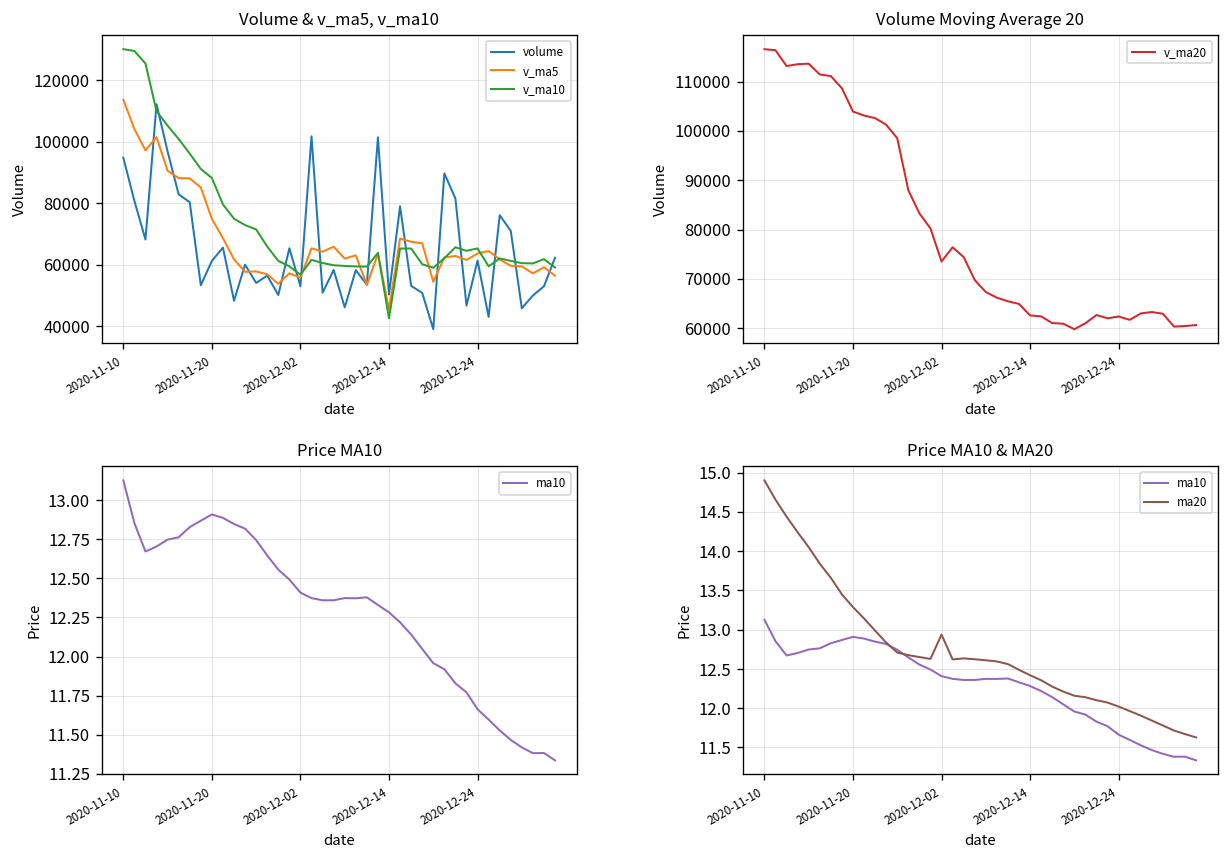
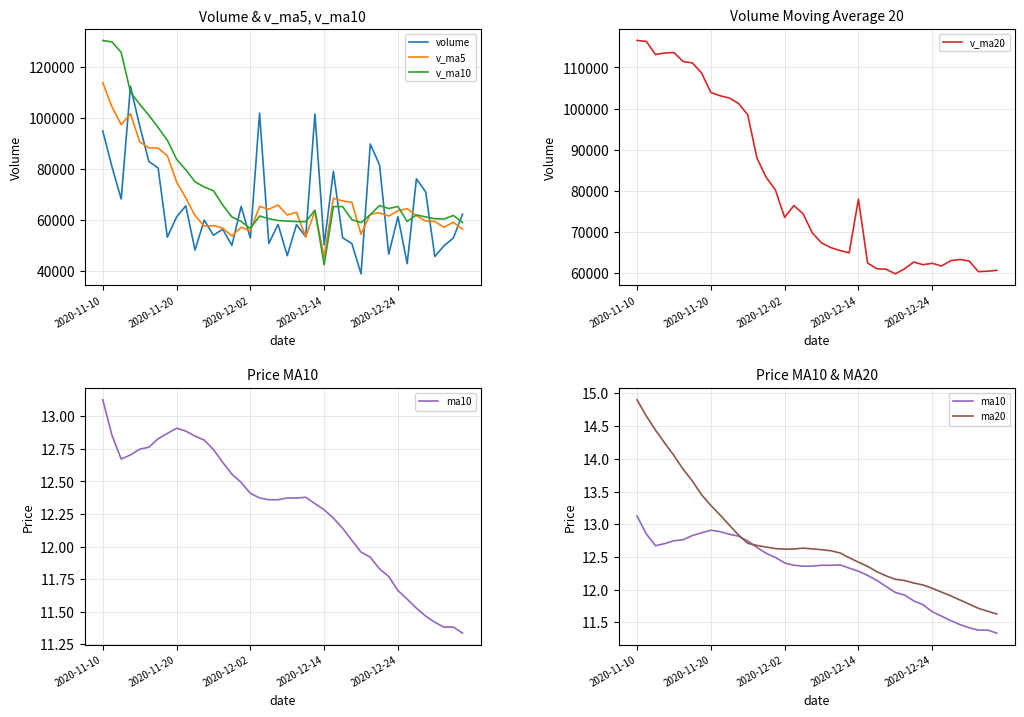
Volume & v_ma5, v_ma10, v_ma10, 2020-11-20: 88000 -> 84000
Volume Moving Average 20, 2020-12-14: 63000 -> 78000
Price MA10 & MA20, ma20, 2020-12-02: 12.9 -> 12.6
